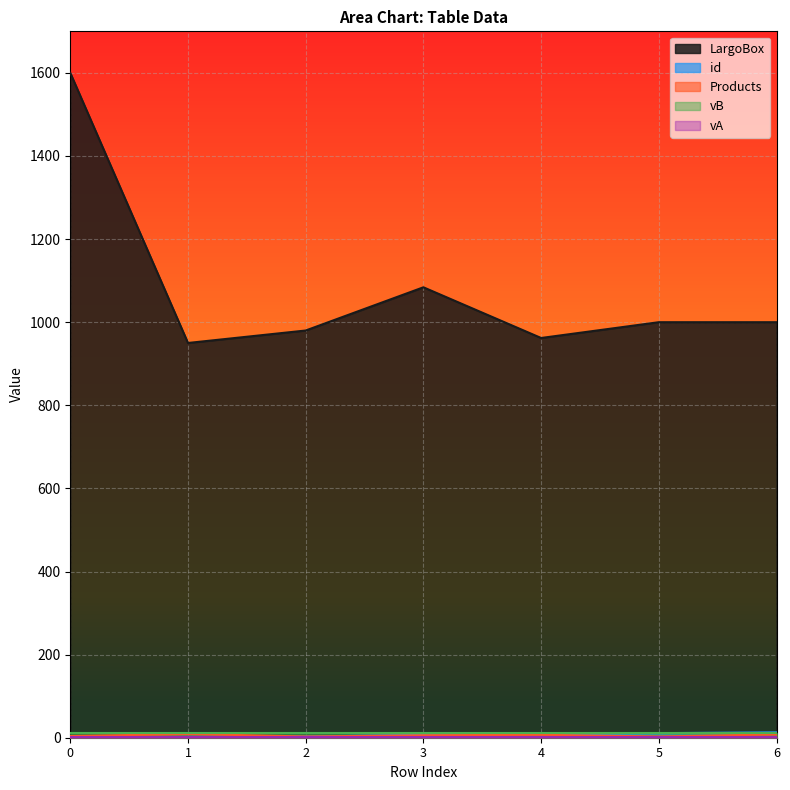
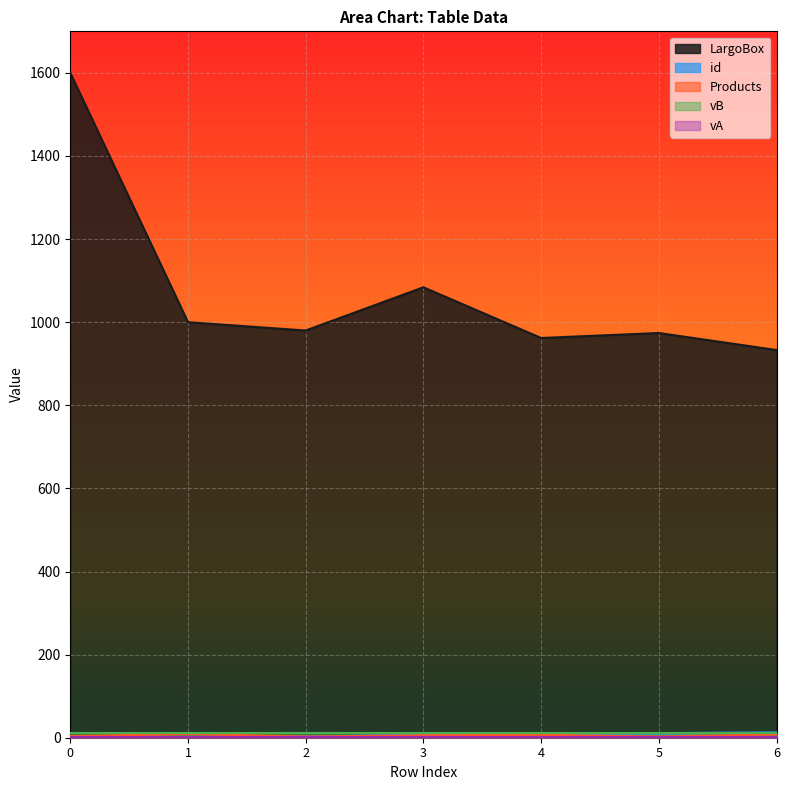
LargoBox, 1: 950 -> 1000
LargoBox, 5: 1000 -> 970
LargoBox, 6: 1000 -> 930
